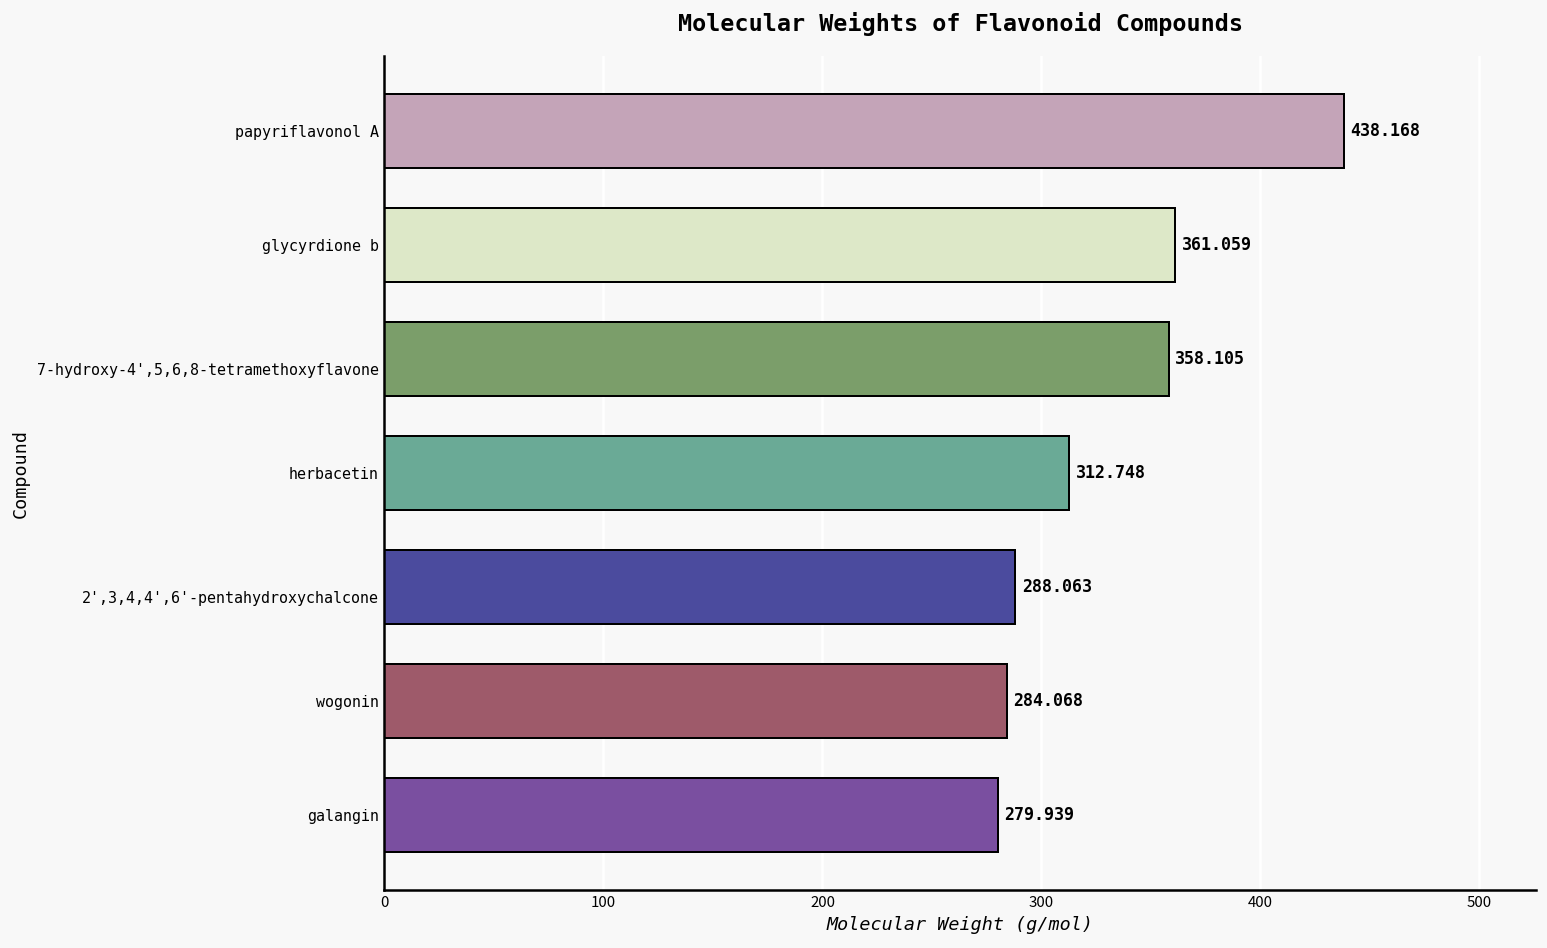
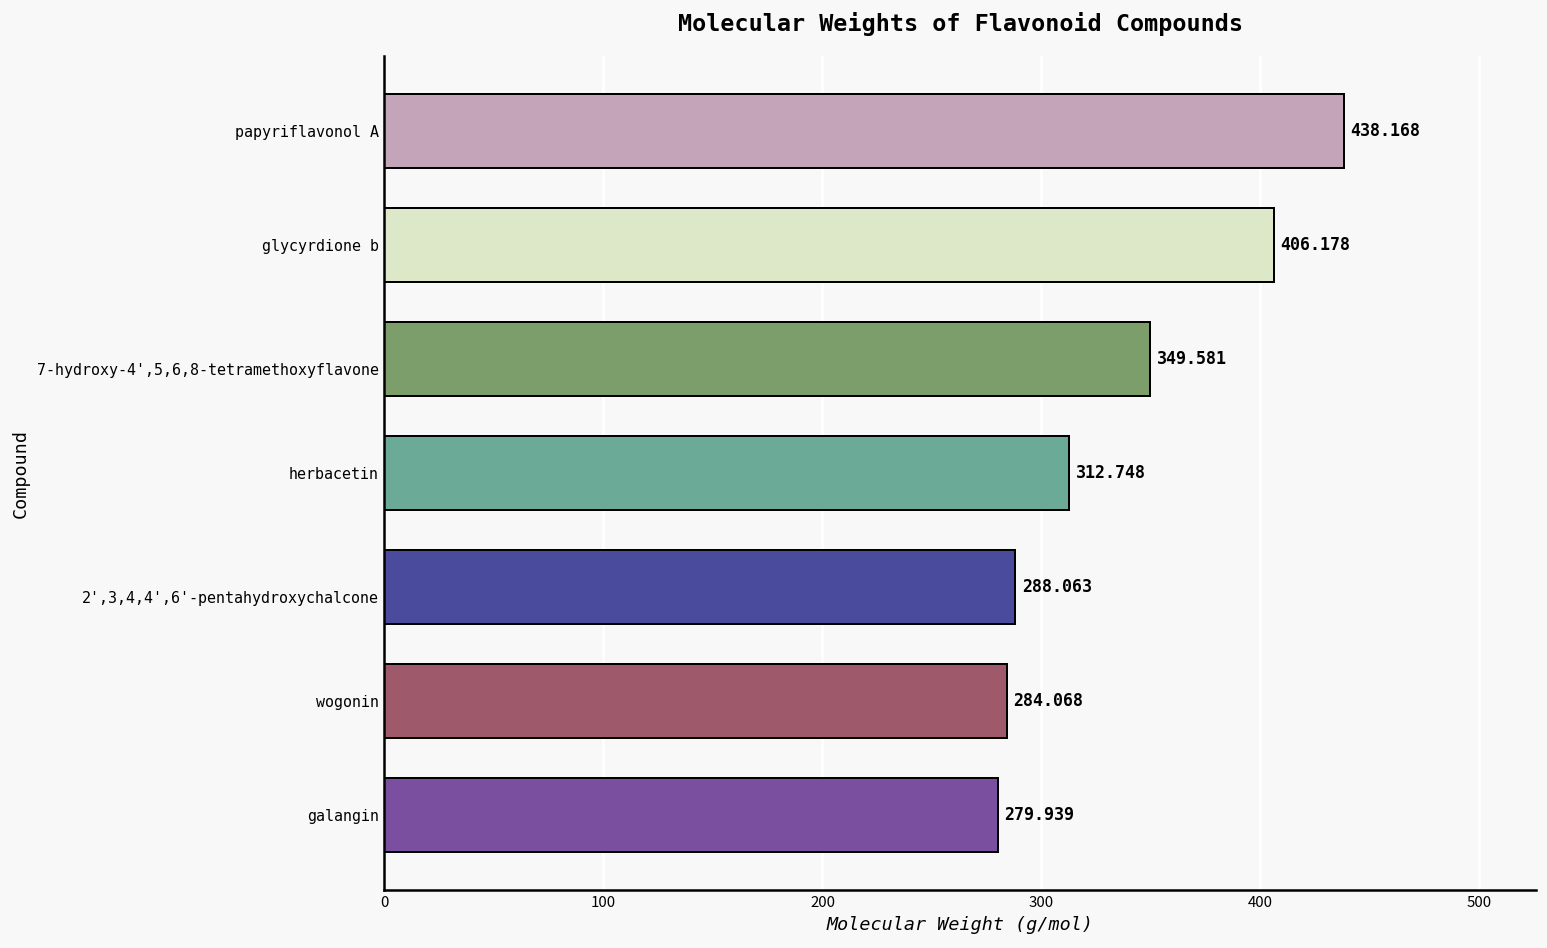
glycyrdione b: 361.059 -> 406.178
7-hydroxy-4',5,6,8-tetramethoxyflavone: 358.105 -> 349.581
